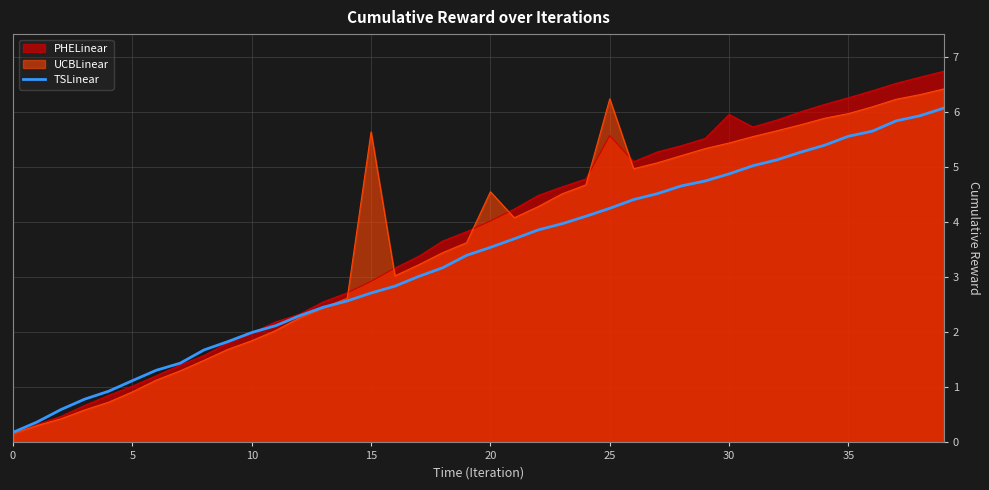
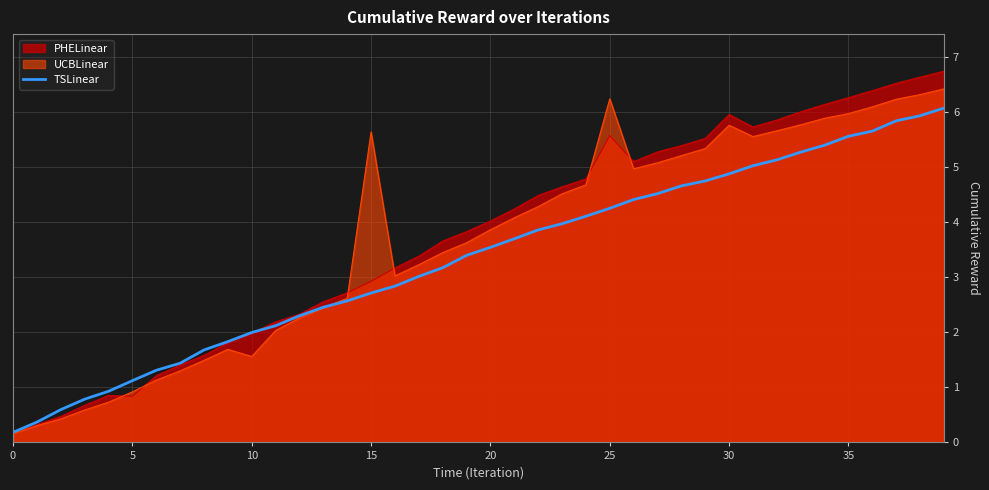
PHELinear, 5: 1.0 -> 0.8
UCBLinear, 10: 1.8 -> 1.6
UCBLinear, 20: 4.6 -> 3.9
UCBLinear, 30: 5.4 -> 5.8
